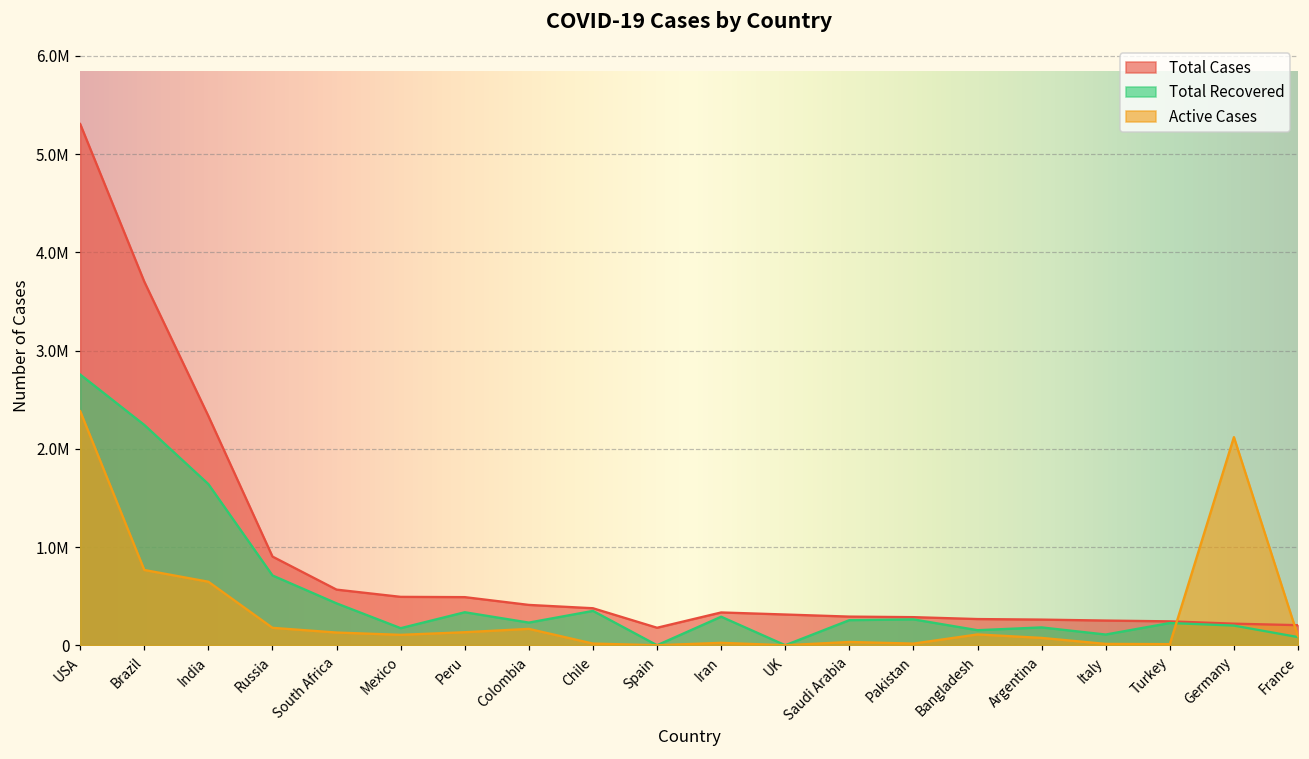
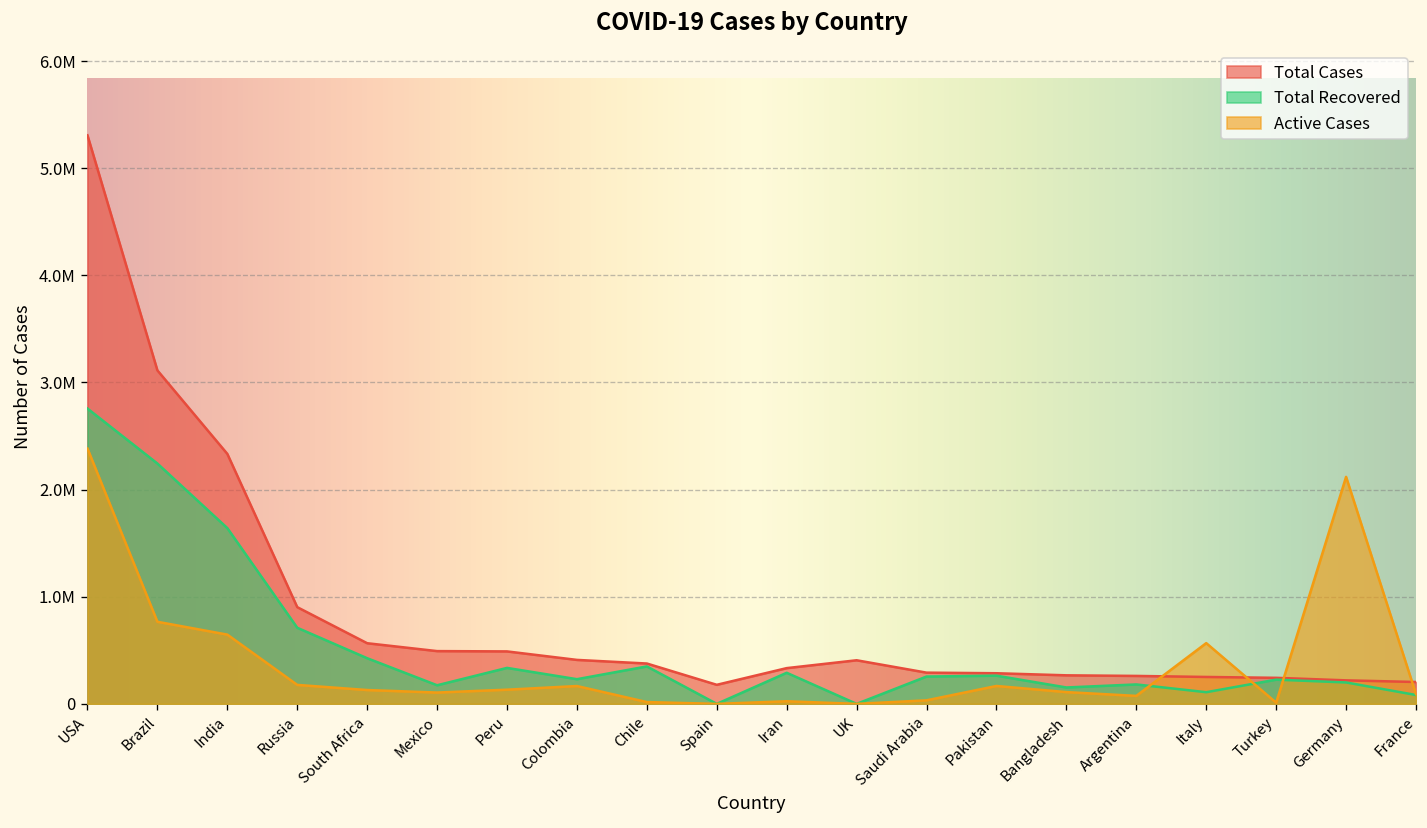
Total Cases, Brazil: 3700000 -> 3100000
Total Cases, UK: 300000 -> 400000
Active Cases, Pakistan: 0 -> 200000
Active Cases, Italy: 0 -> 600000
